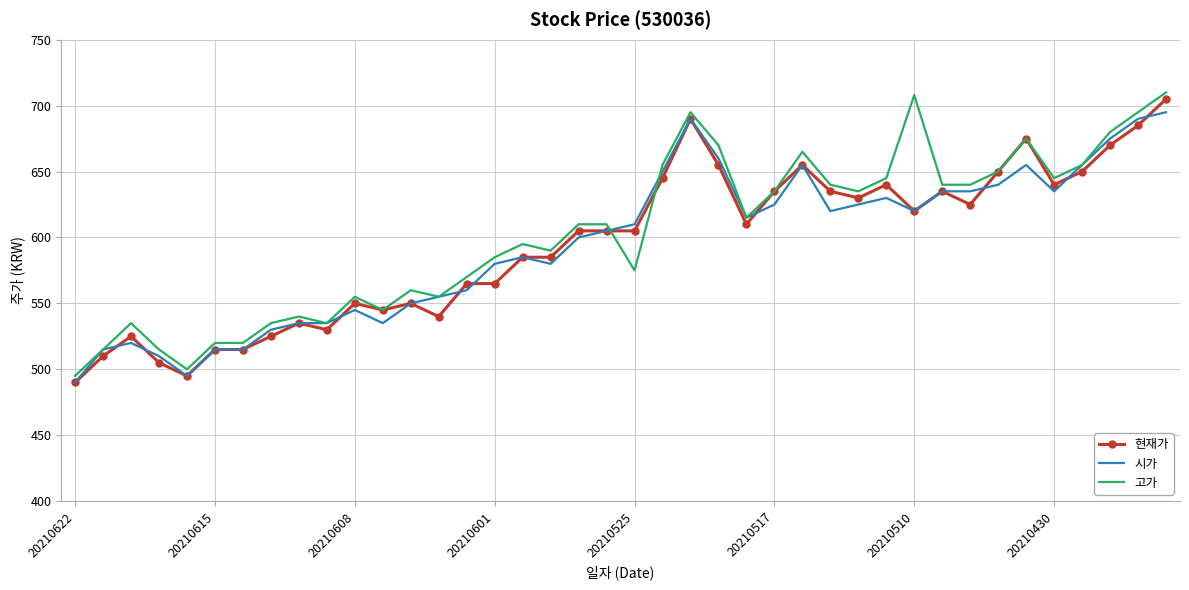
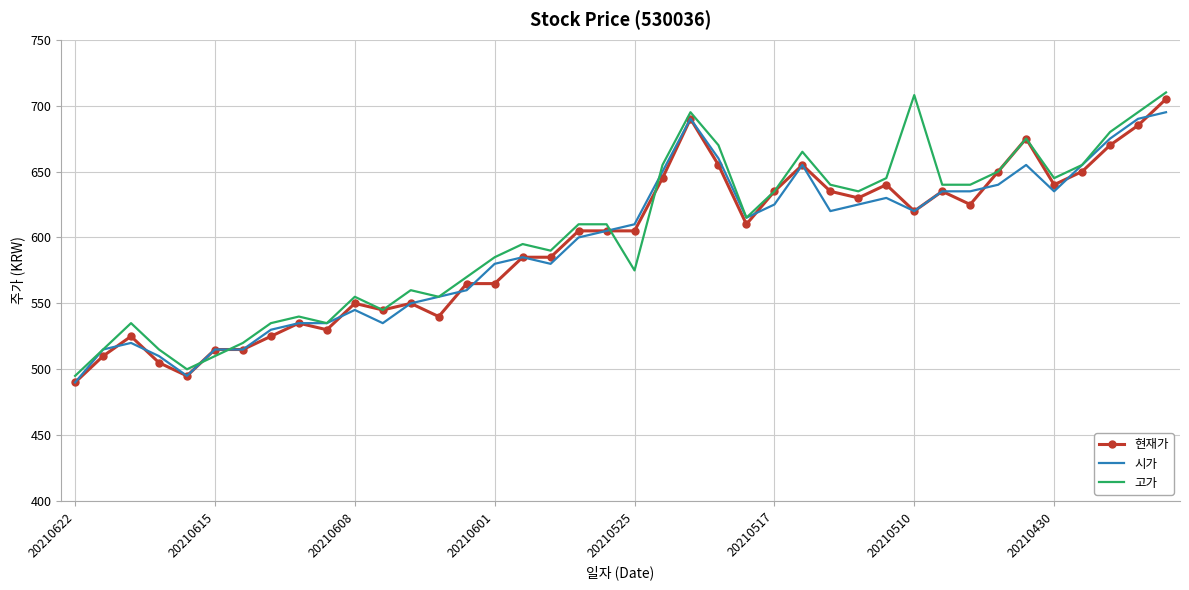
고가, 20210615: 520 -> 510
